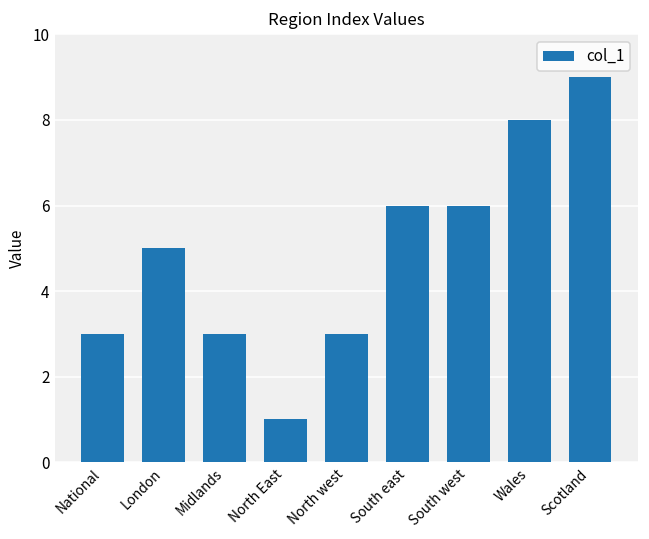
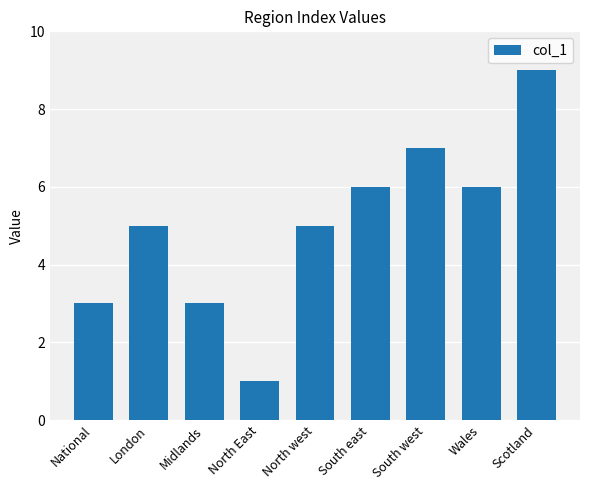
North west: 3 -> 5
South west: 6 -> 7
Wales: 8 -> 6
